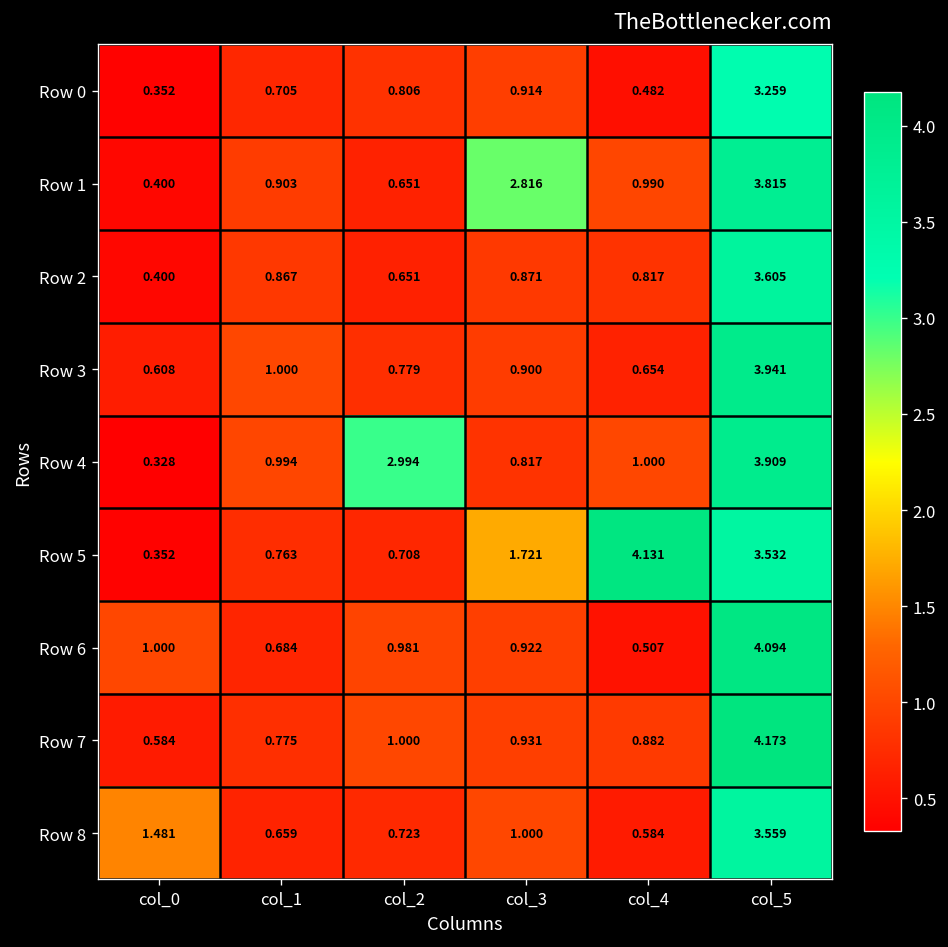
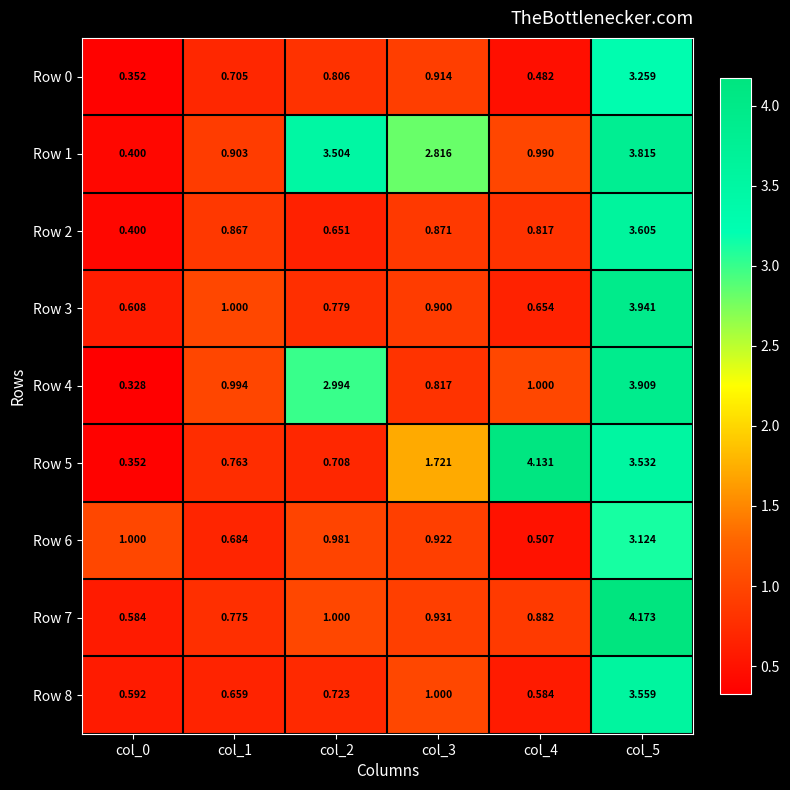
Row 1, col_2: 0.651 -> 3.504
Row 6, col_5: 4.094 -> 3.124
Row 8, col_0: 1.481 -> 0.592
